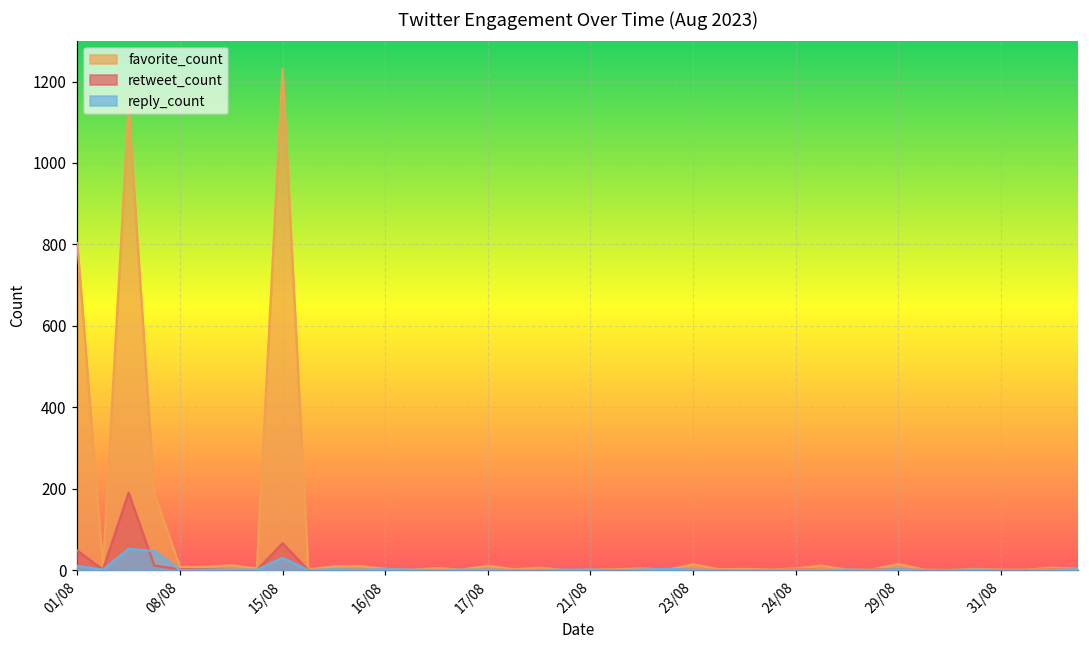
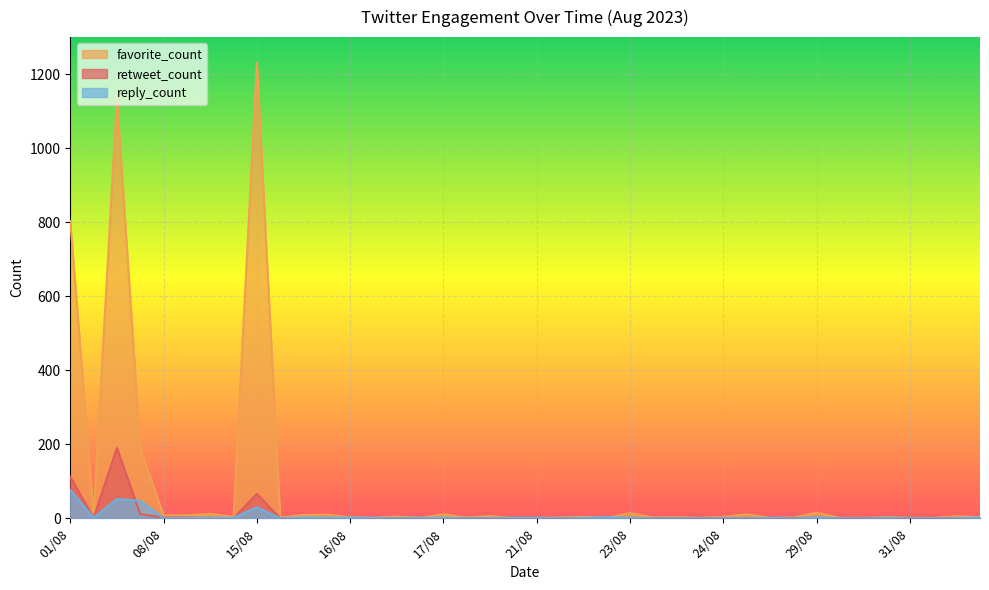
retweet_count, 01/08: 50 -> 110
reply_count, 01/08: 10 -> 80
